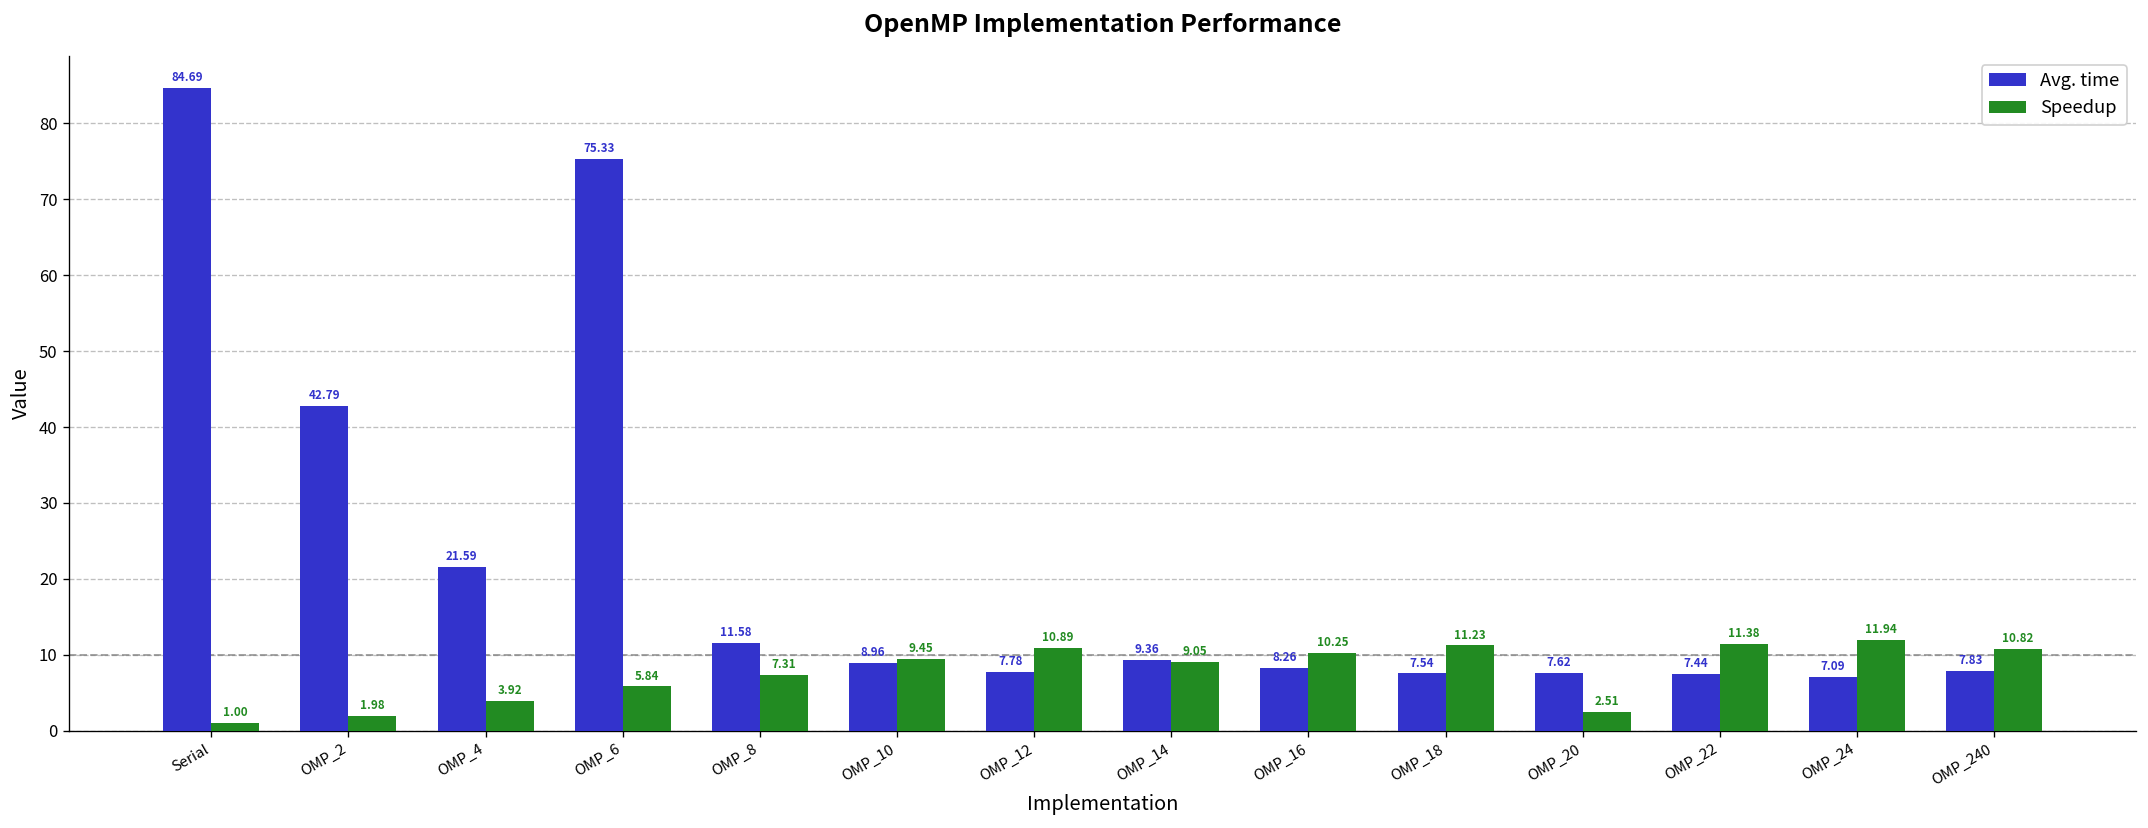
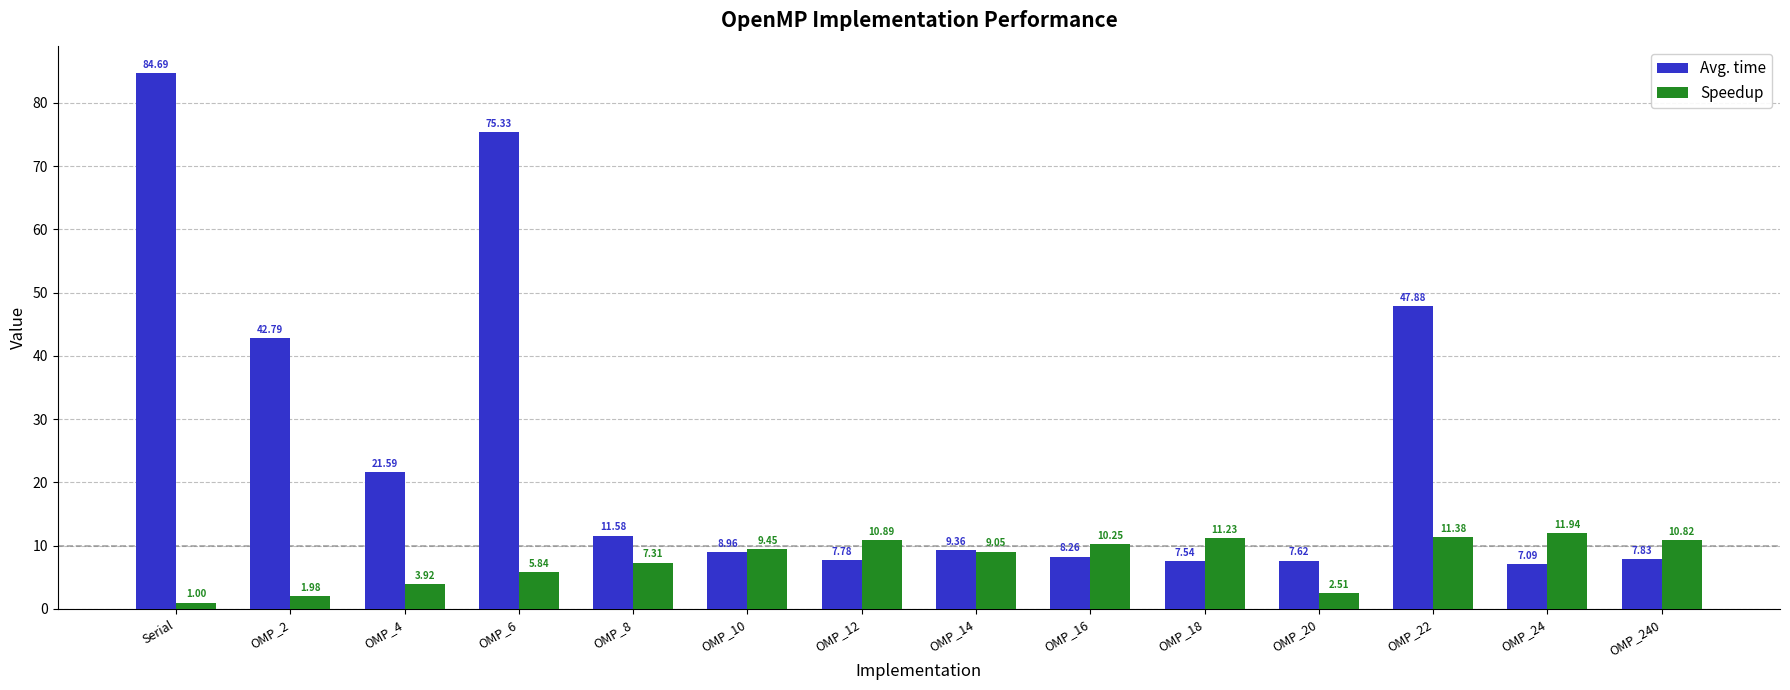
Avg. time, OMP_22: 7.44 -> 47.88
